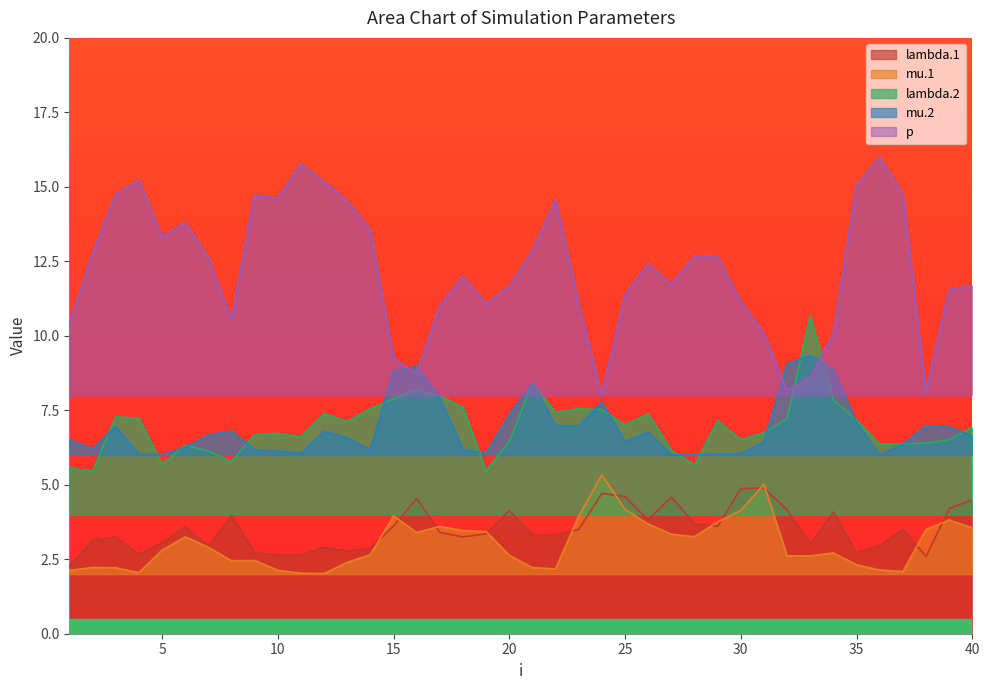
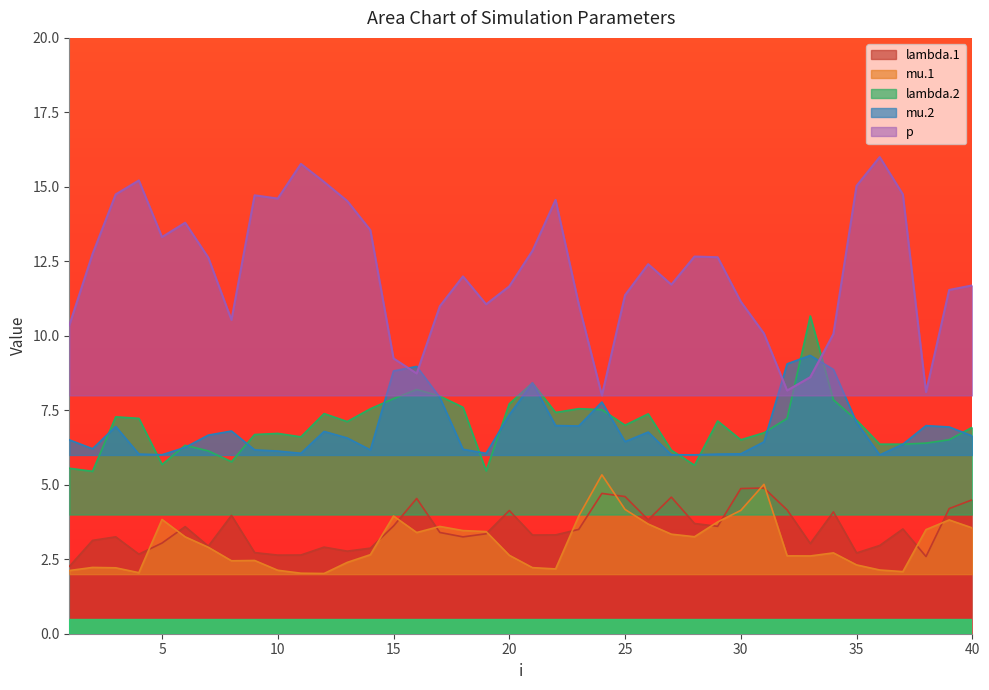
mu.1, 5: 2.8 -> 3.8
lambda.2, 20: 6.5 -> 7.7
